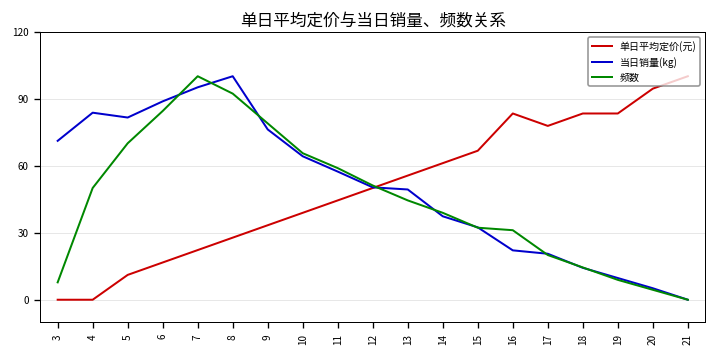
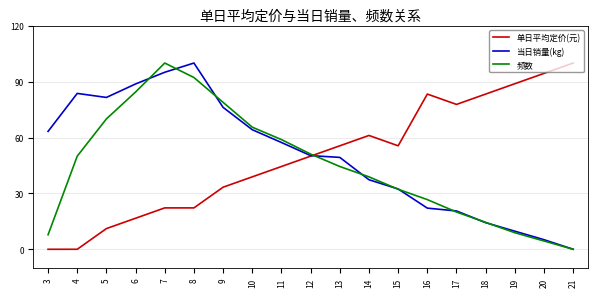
当日销量(kg), 3: 71 -> 63
单日平均定价(元), 8: 28 -> 22
单日平均定价(元), 15: 67 -> 56
频数, 16: 31 -> 27
单日平均定价(元), 19: 83 -> 89
